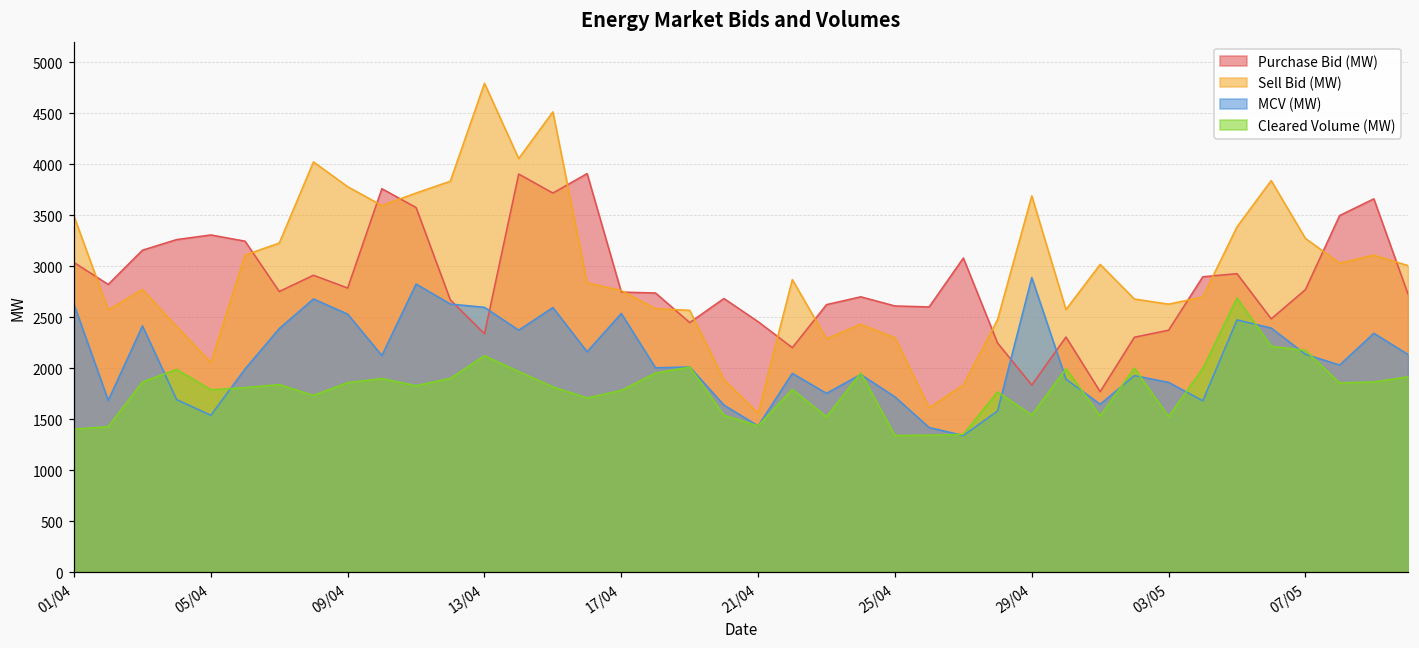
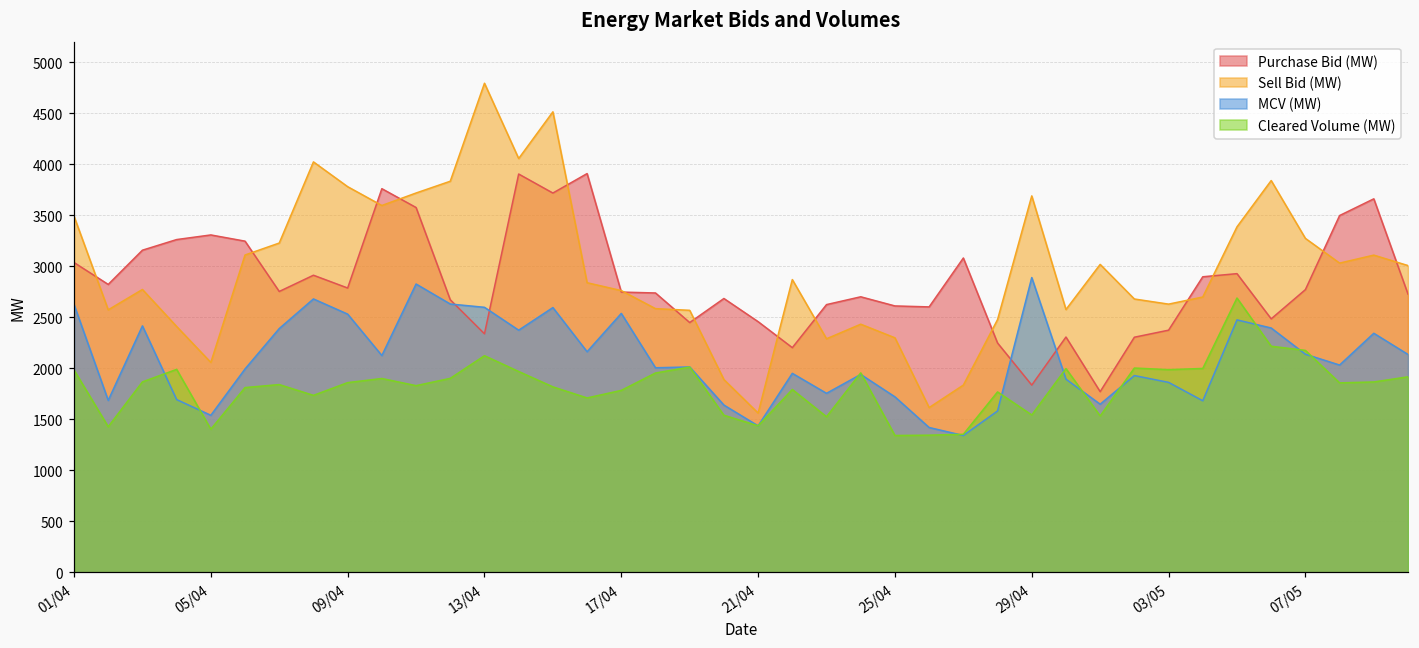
Cleared Volume (MW), 01/04: 1400 -> 2000
Cleared Volume (MW), 05/04: 1800 -> 1400
Cleared Volume (MW), 03/05: 1500 -> 2000
